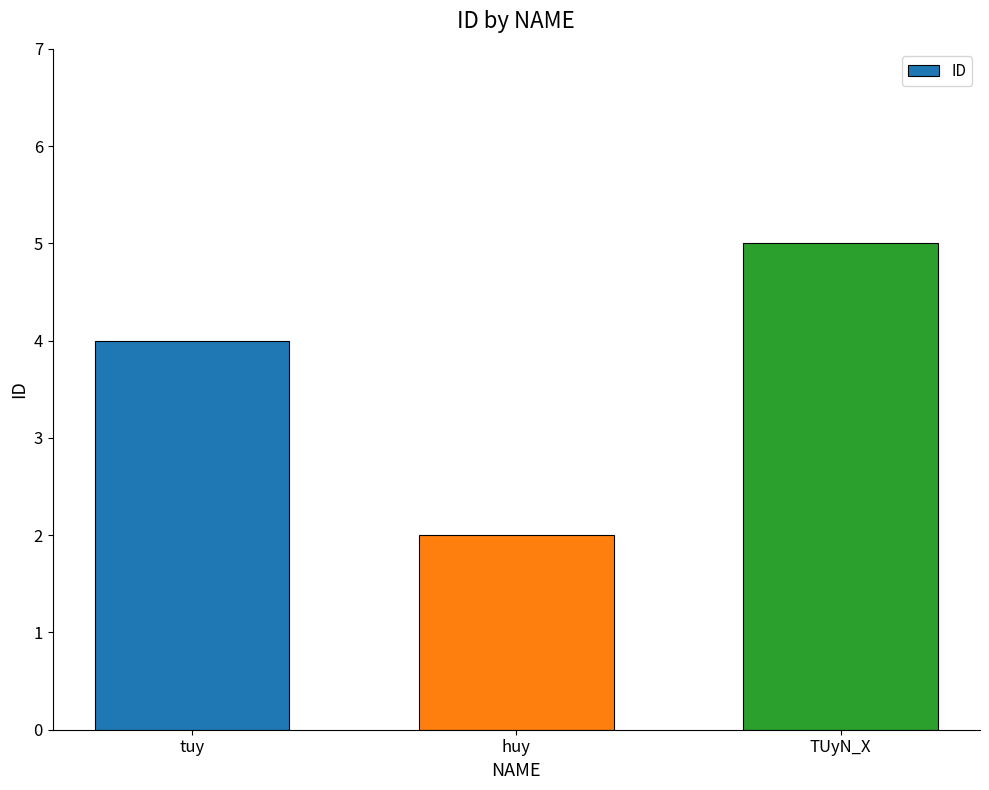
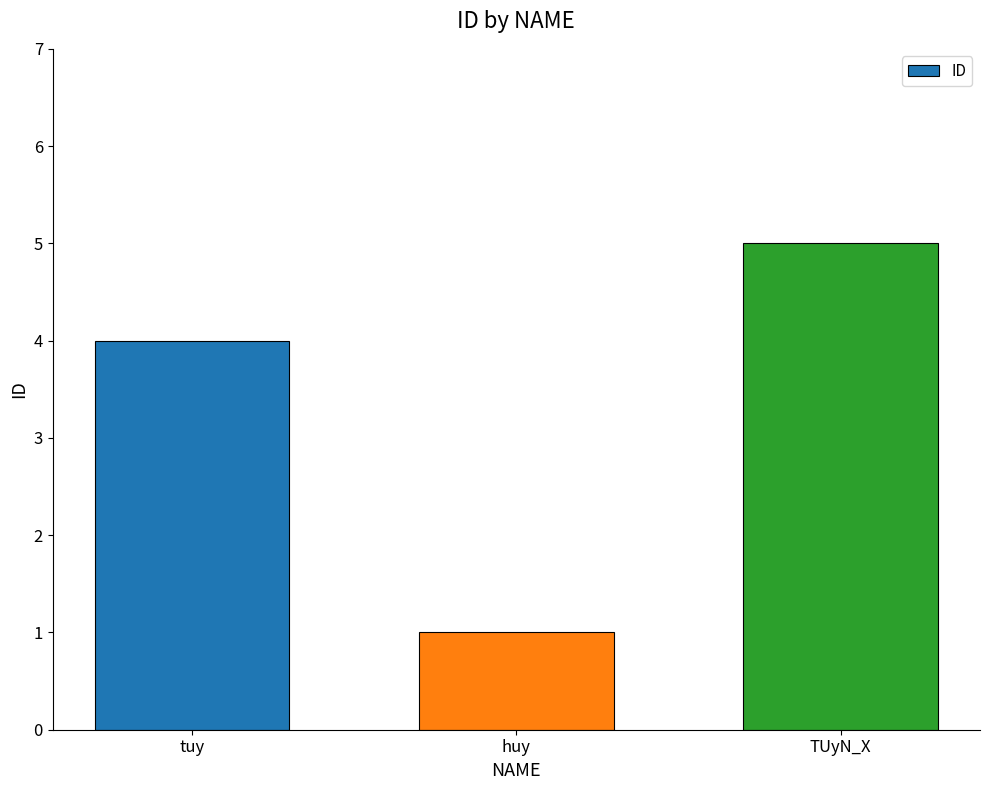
huy: 2 -> 1
